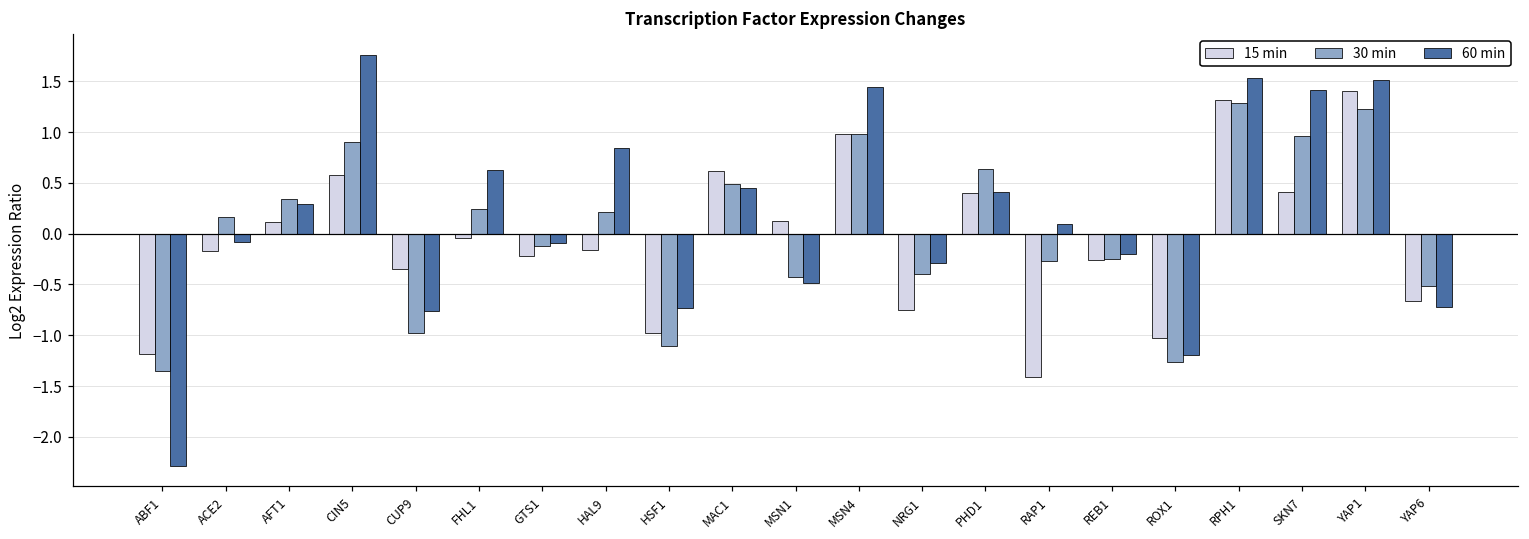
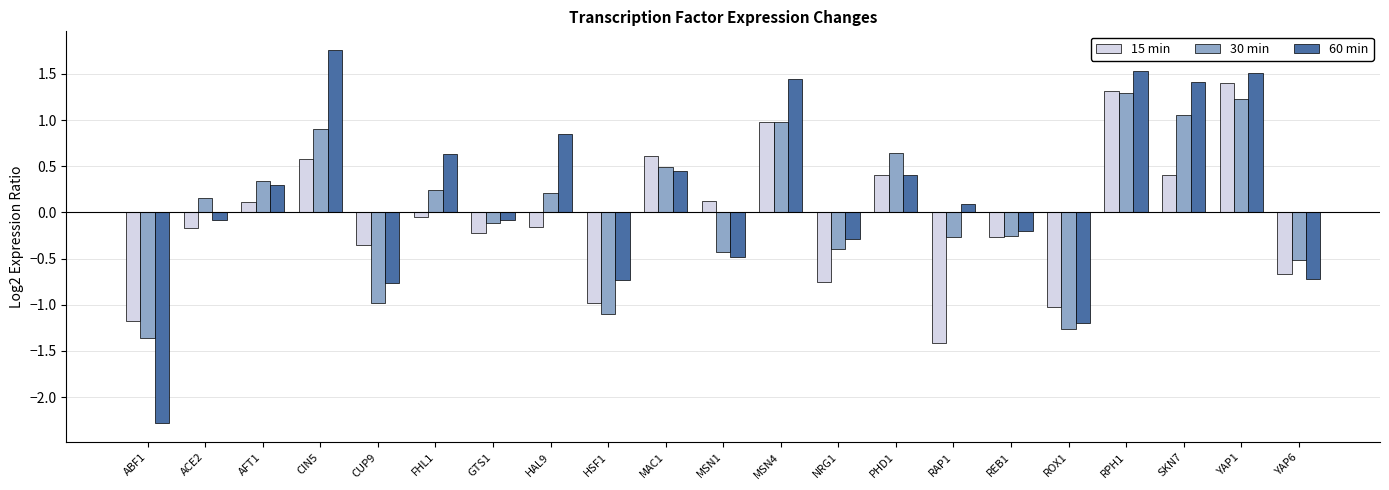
30 min, SKN7: 1.0 -> 1.1
